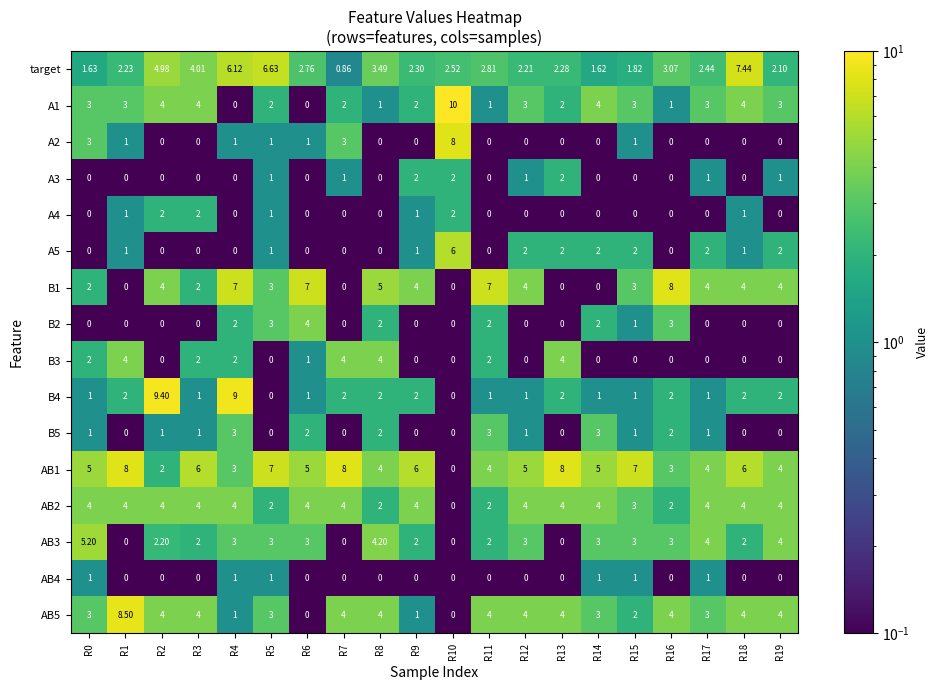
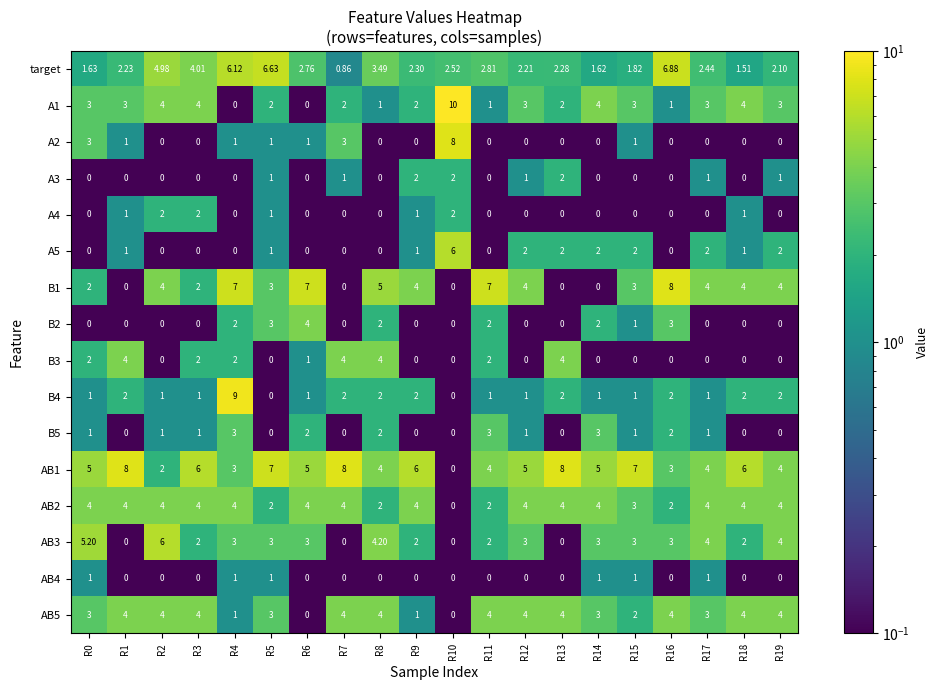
target, R16: 3.07 -> 6.88
target, R18: 7.44 -> 1.51
B4, R2: 9.40 -> 1
AB3, R2: 2.20 -> 6
AB5, R1: 8.50 -> 4
